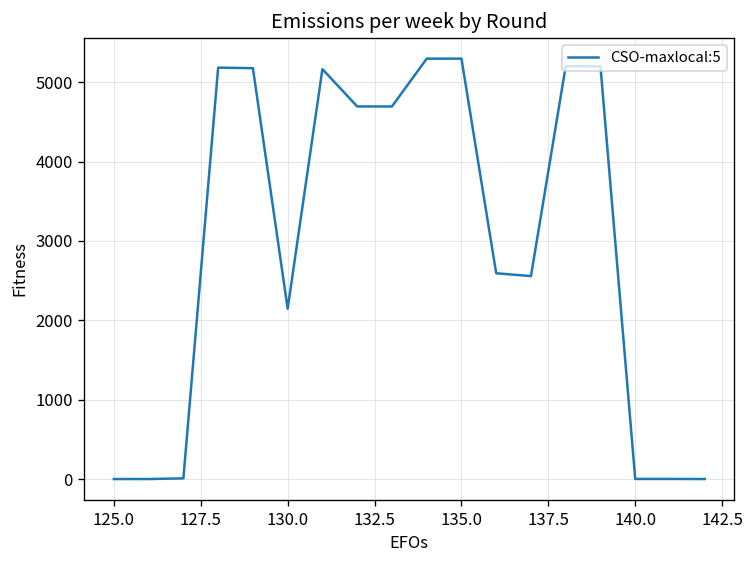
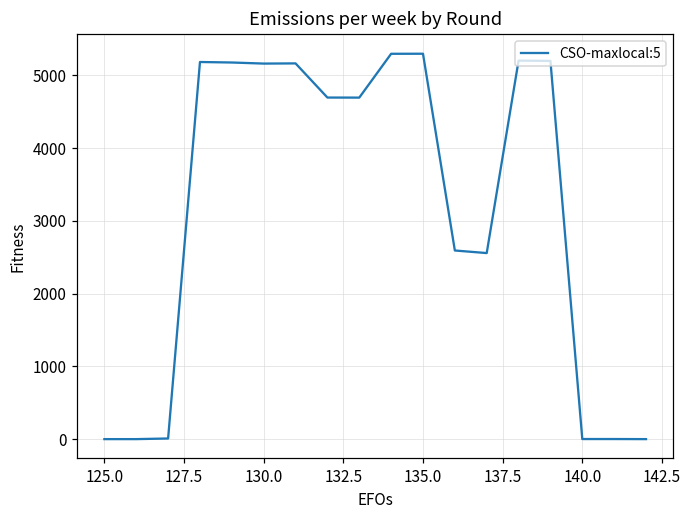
130.0: 2100 -> 5200
